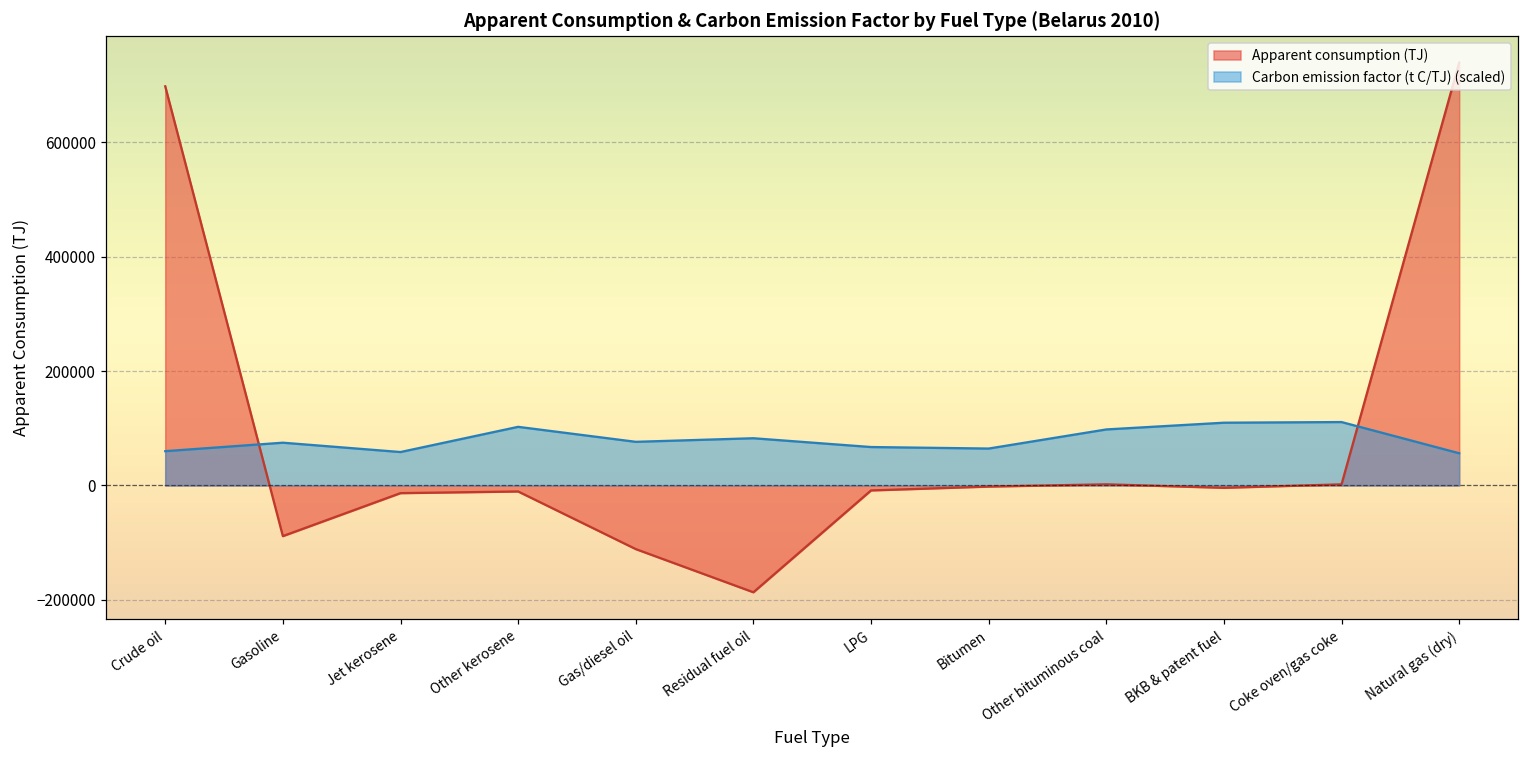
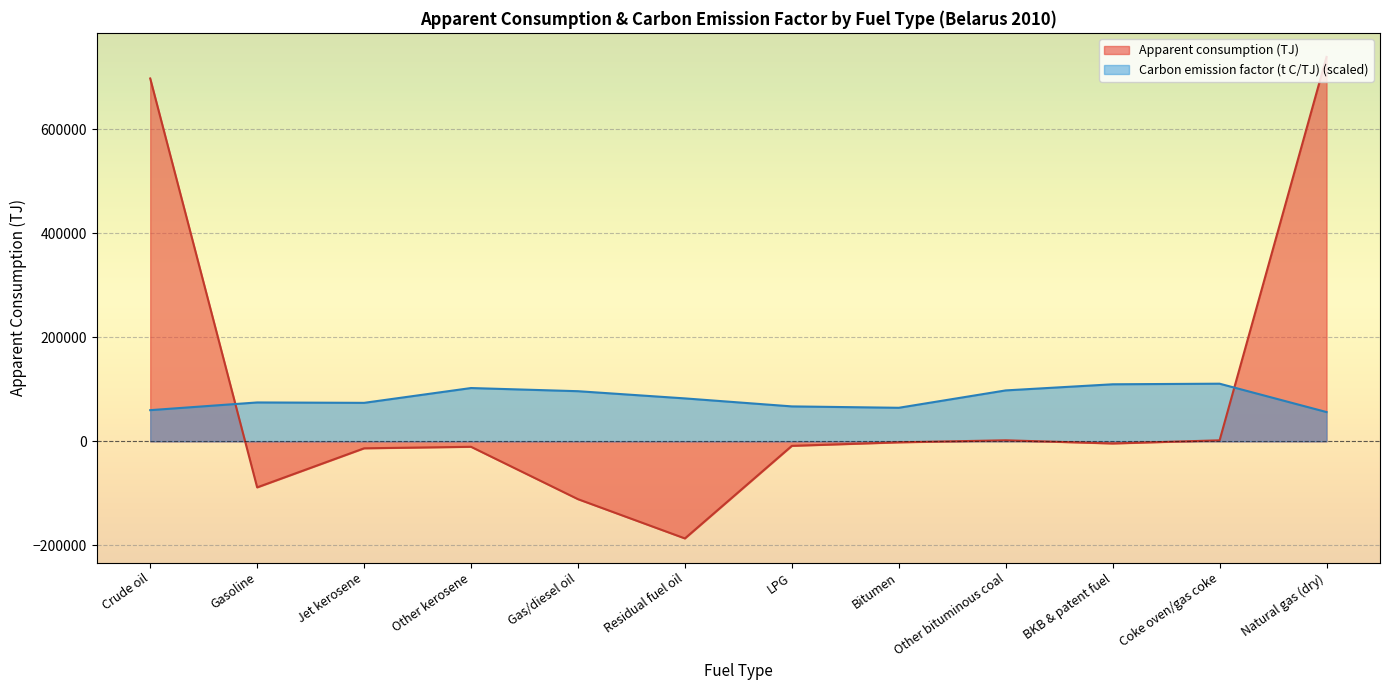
Carbon emission factor (t C/TJ) (scaled), Jet kerosene: 60000 -> 70000
Carbon emission factor (t C/TJ) (scaled), Gas/diesel oil: 80000 -> 100000
